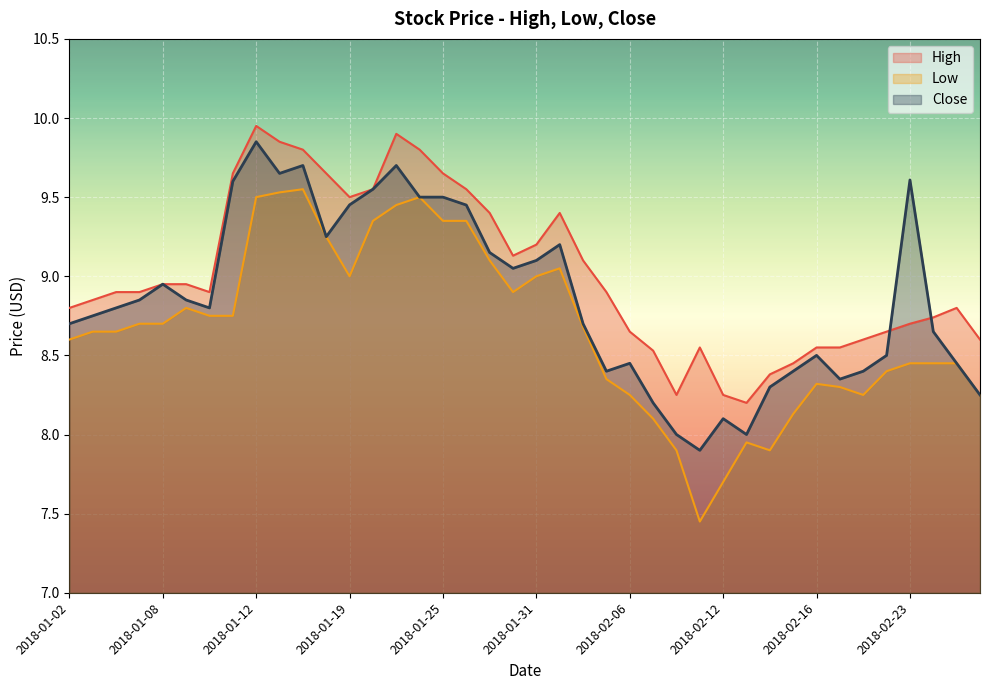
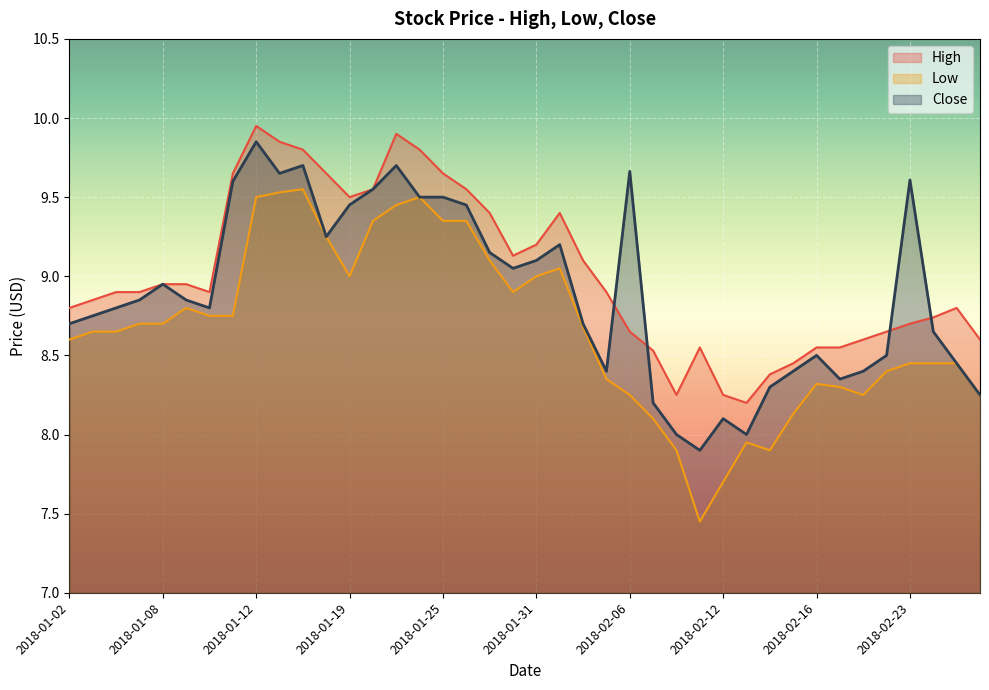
Close, 2018-02-06: 8.45 -> 9.66
